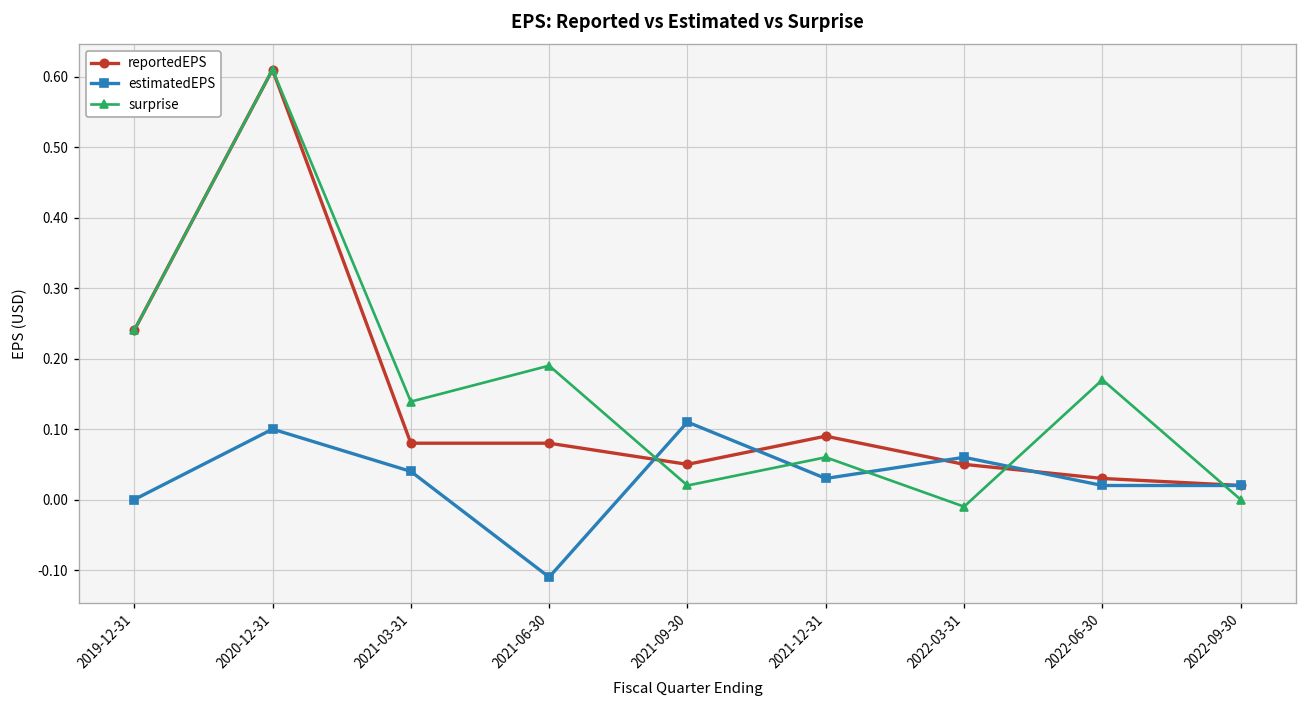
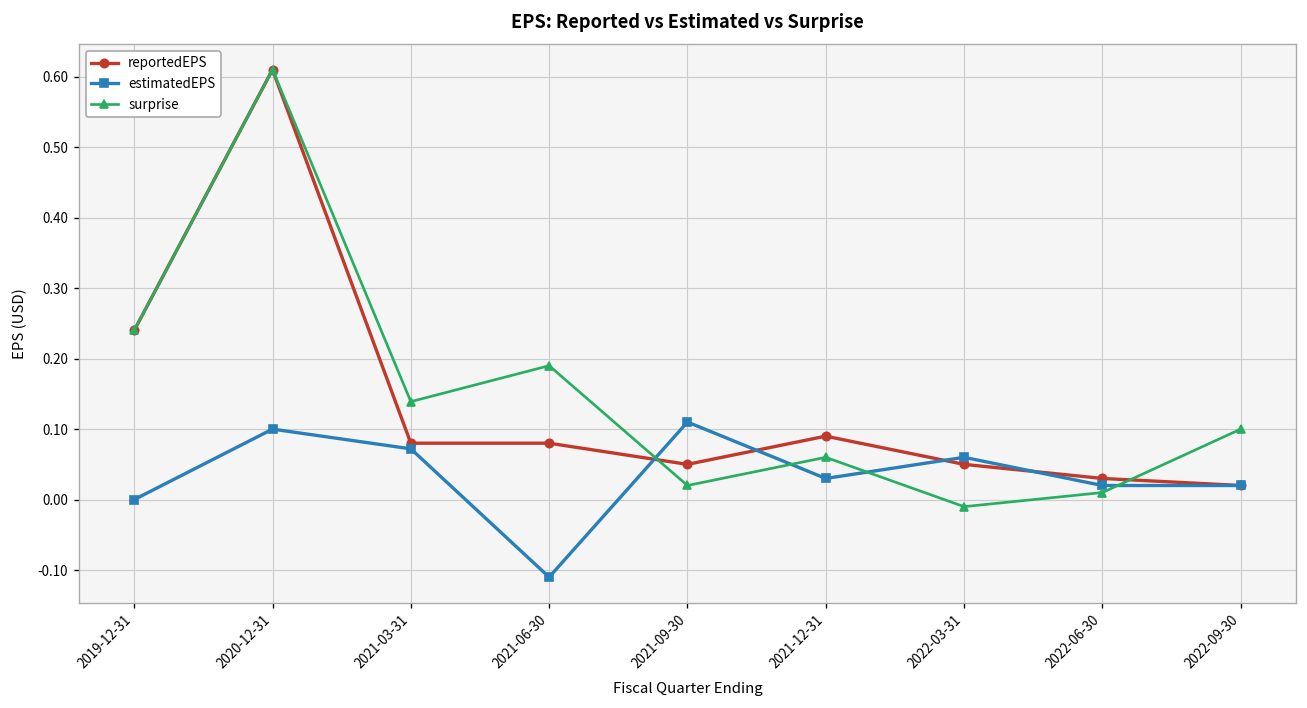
estimatedEPS, 2021-03-31: 0.04 -> 0.07
surprise, 2022-06-30: 0.17 -> 0.01
surprise, 2022-09-30: 0.0 -> 0.1
